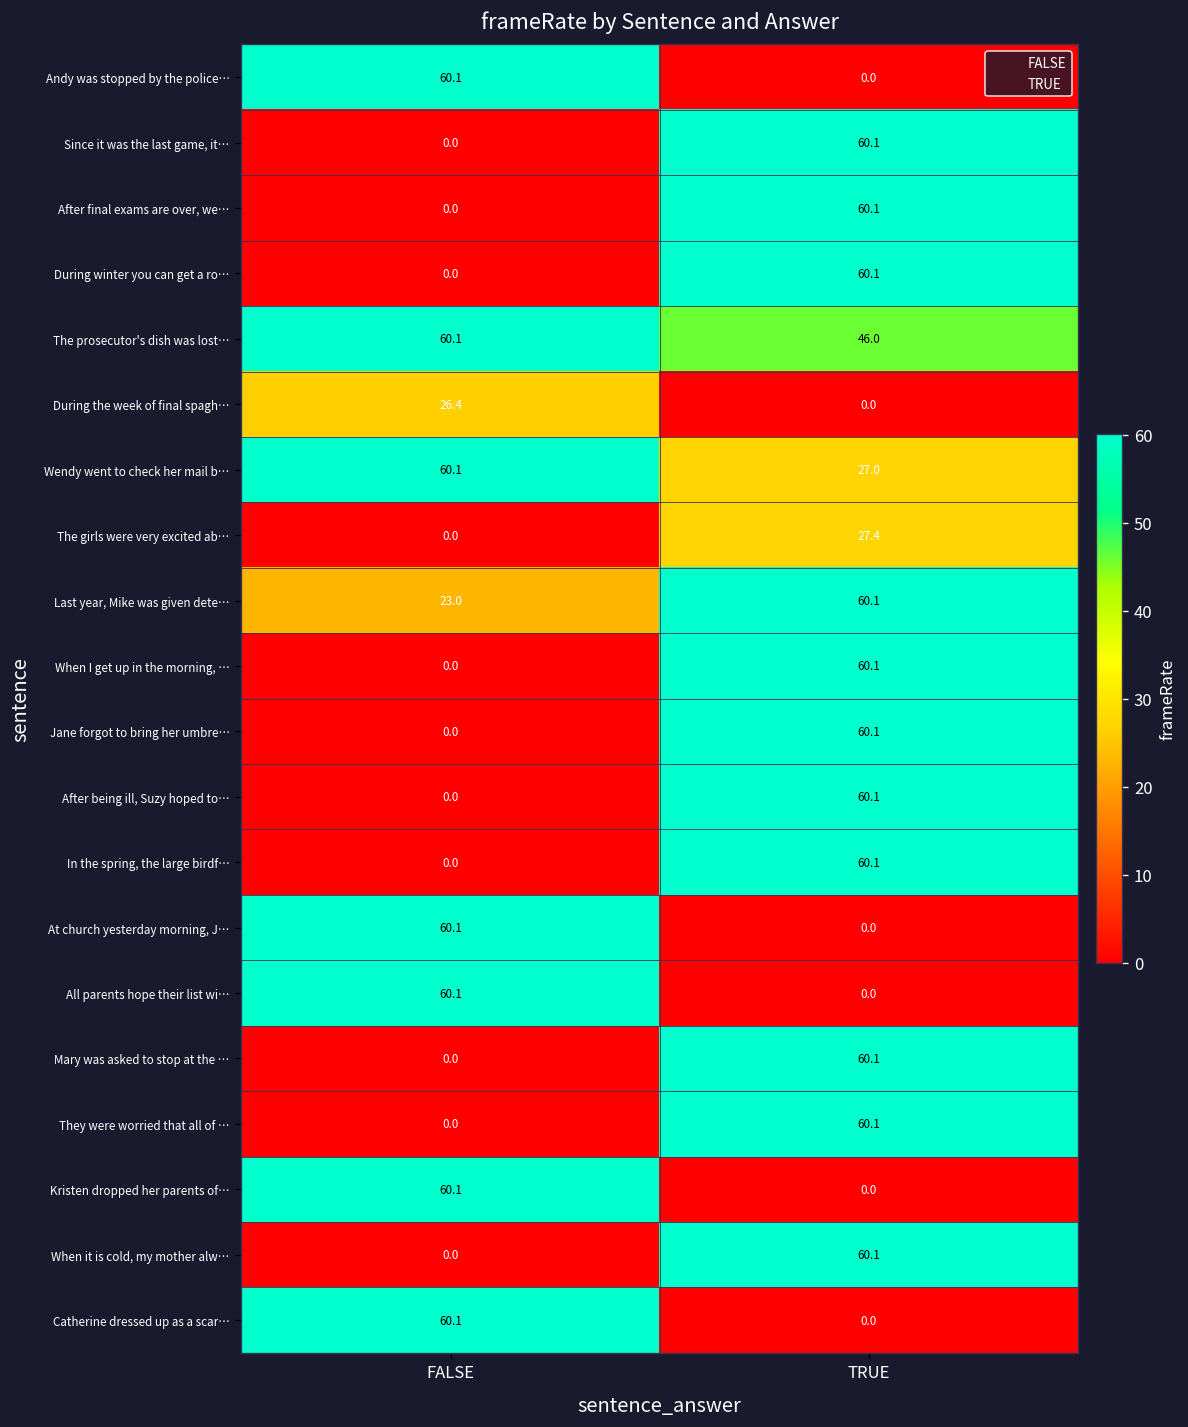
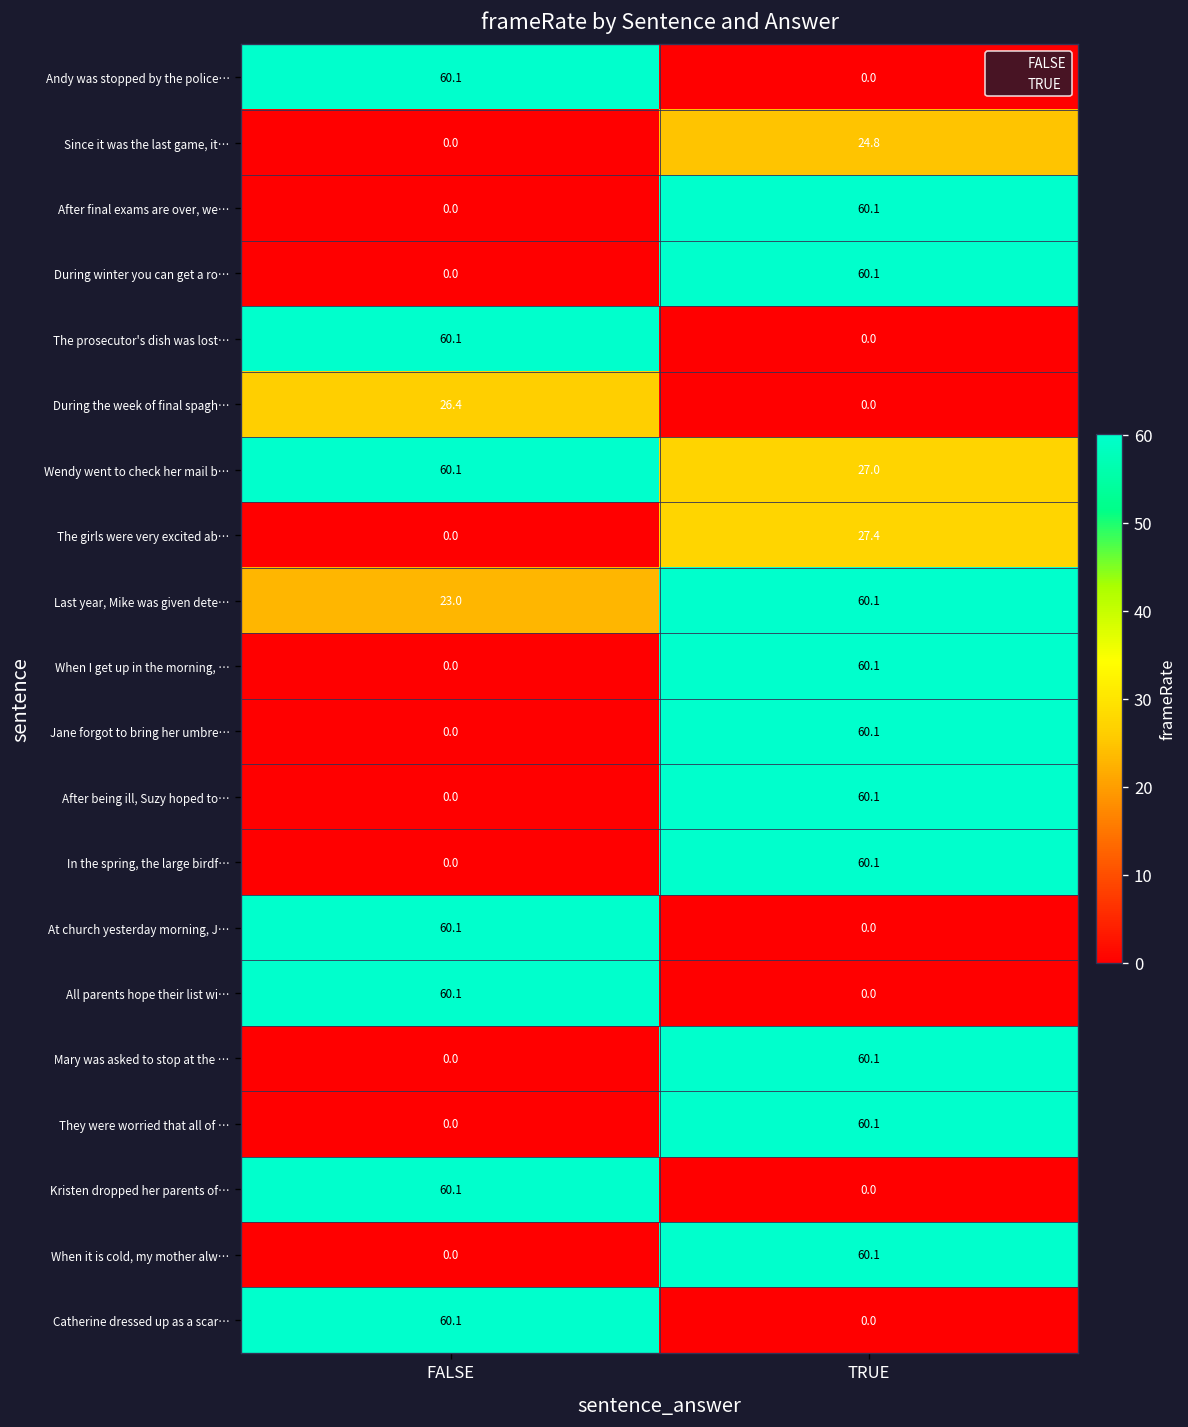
Since it was the last game, it…, TRUE: 60.1 -> 24.8
The prosecutor's dish was lost…, TRUE: 46.0 -> 0.0
